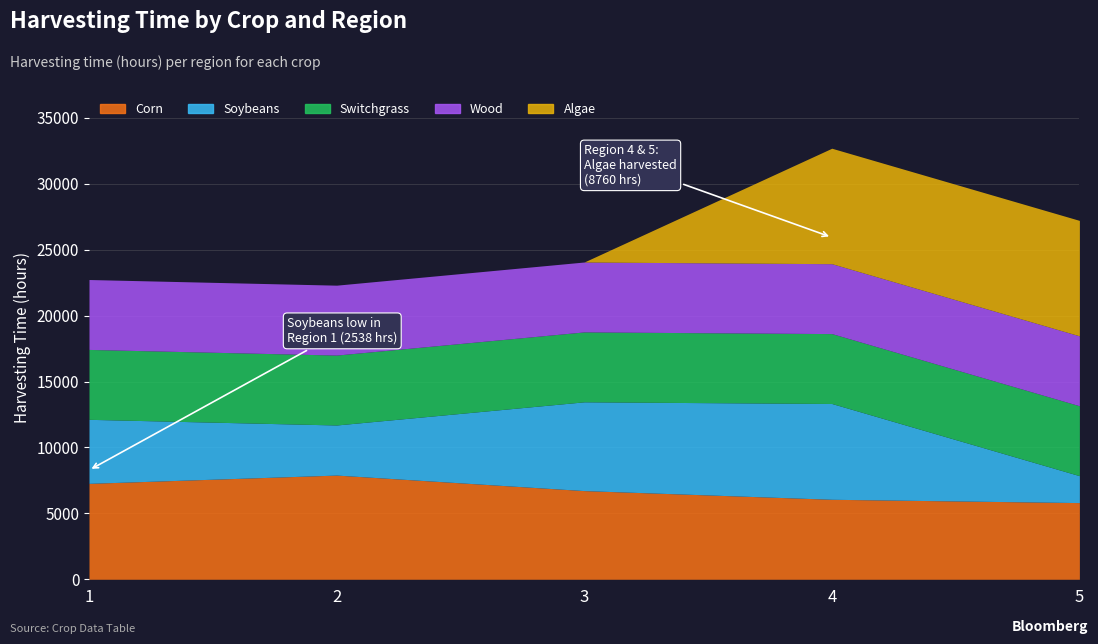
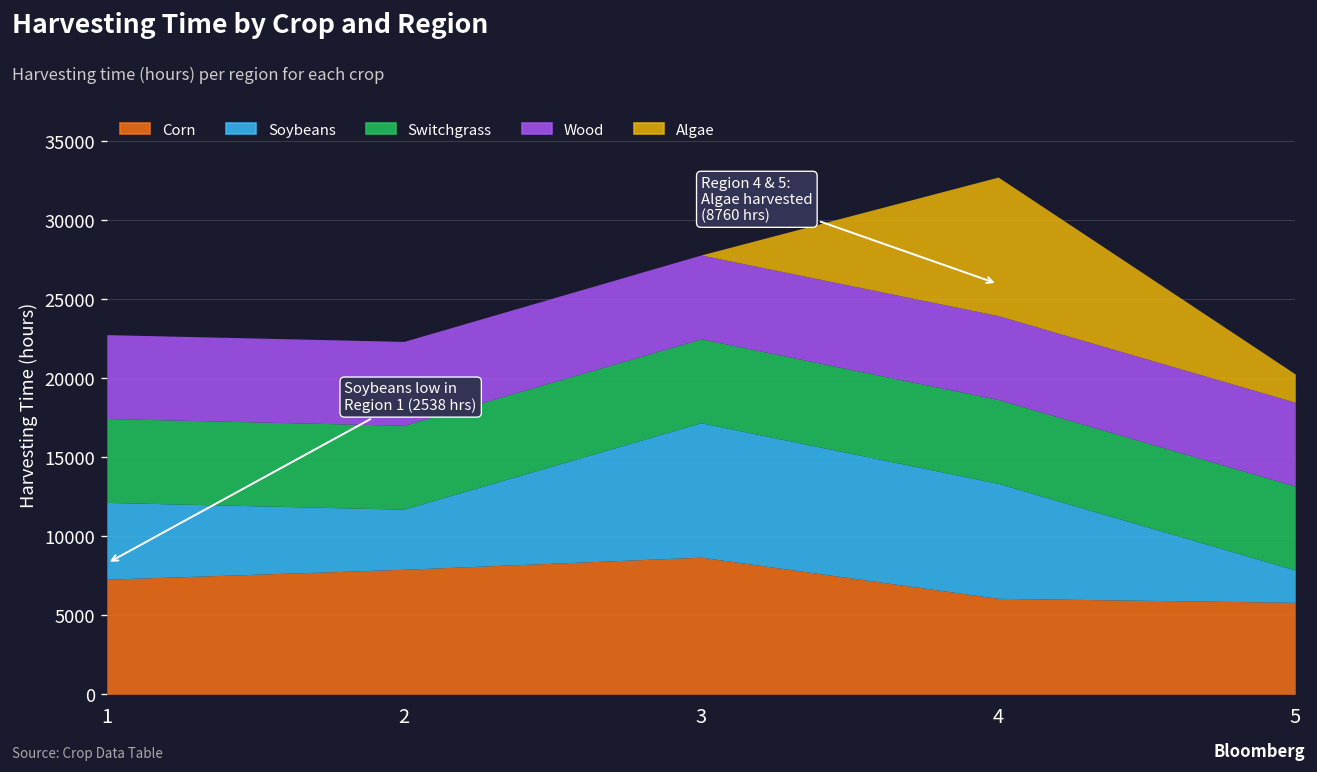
Corn, 3: 6700 -> 8700
Soybeans, 3: 6700 -> 8500
Algae, 5: 8800 -> 1800
